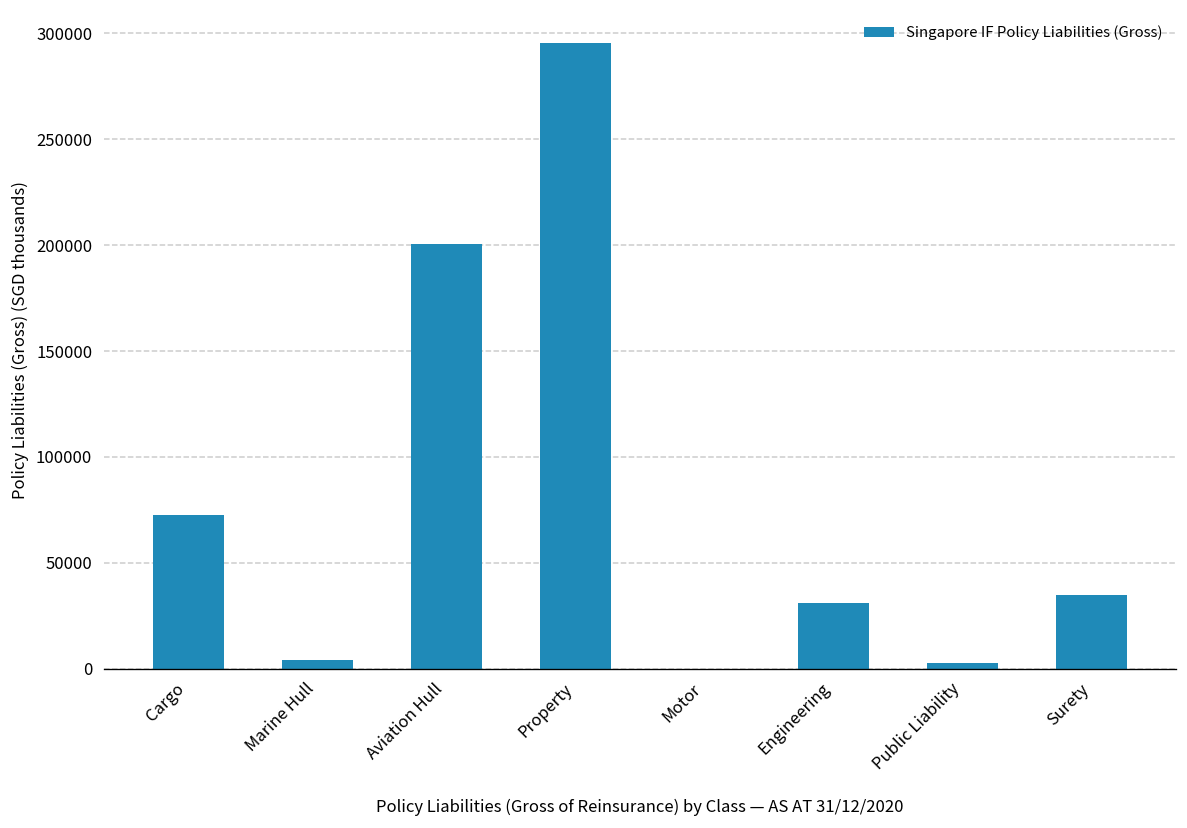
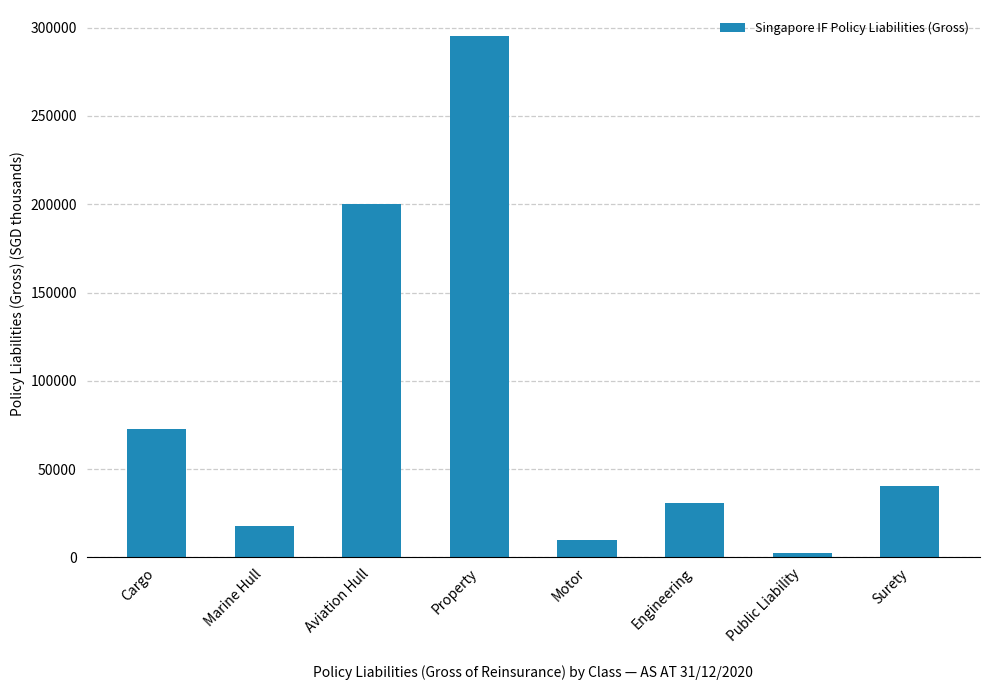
Marine Hull: 4000 -> 18000
Motor: 0 -> 10000
Surety: 35000 -> 40000
